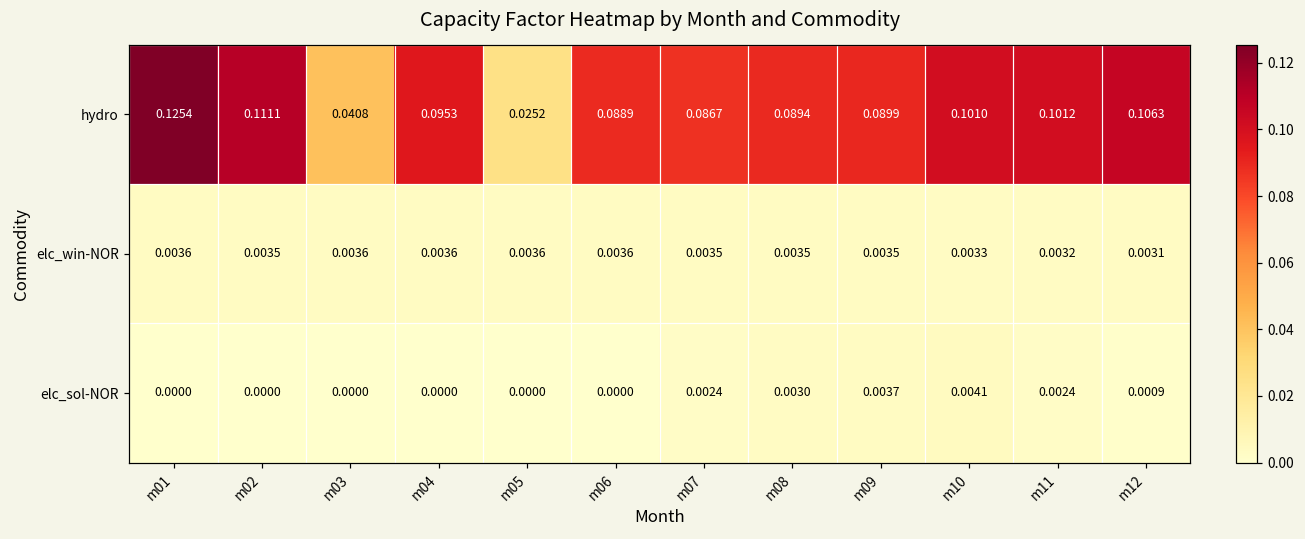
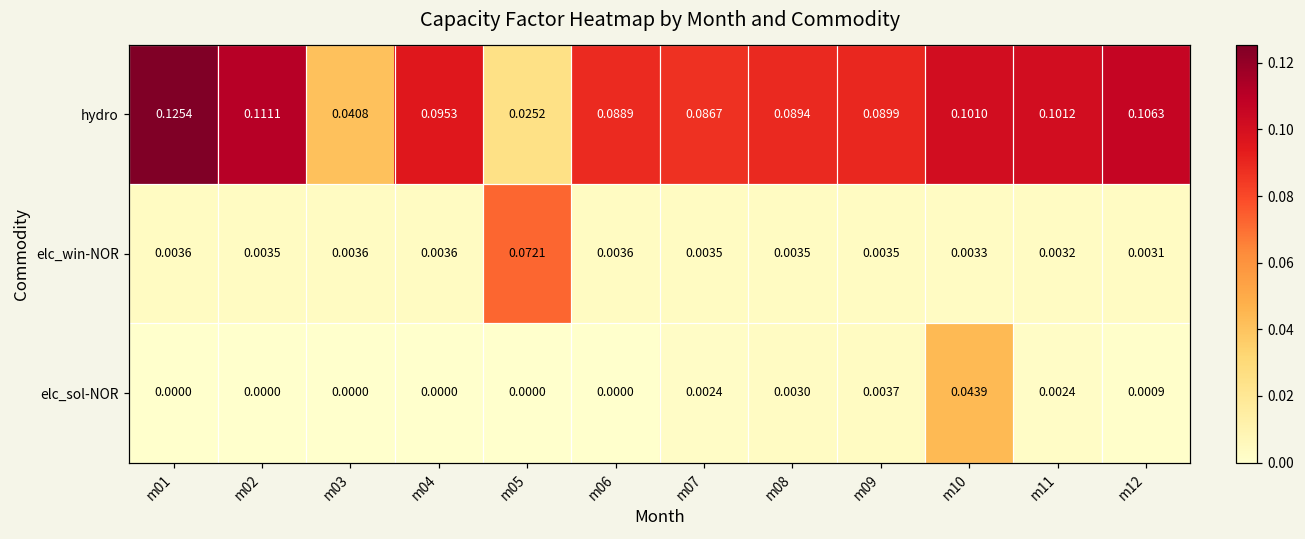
elc_win-NOR, m05: 0.0036 -> 0.0721
elc_sol-NOR, m10: 0.0041 -> 0.0439
